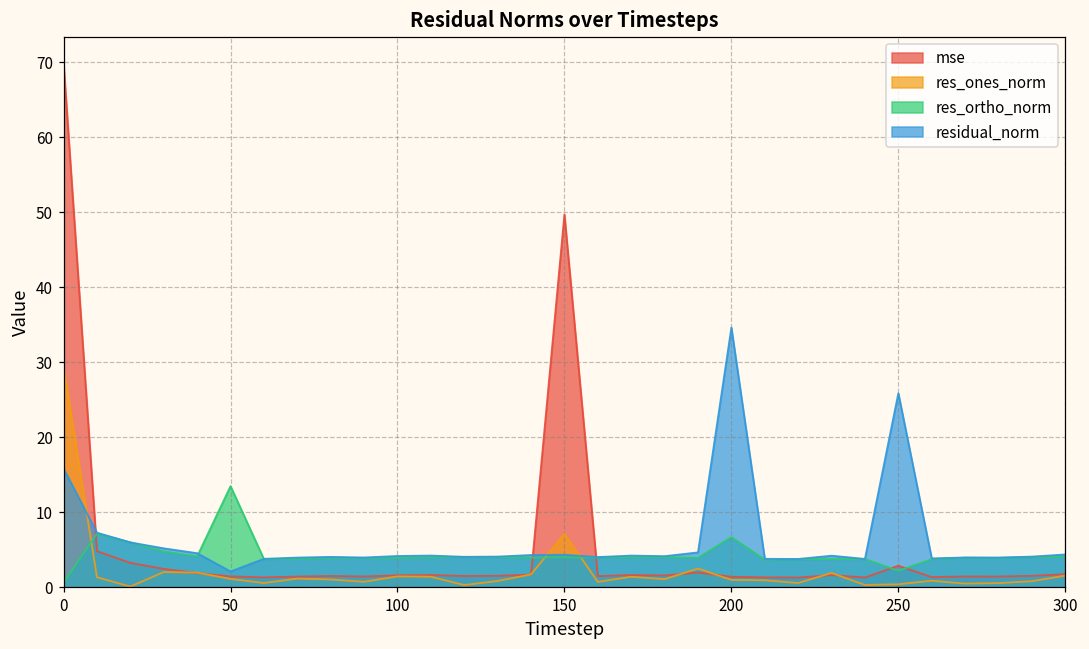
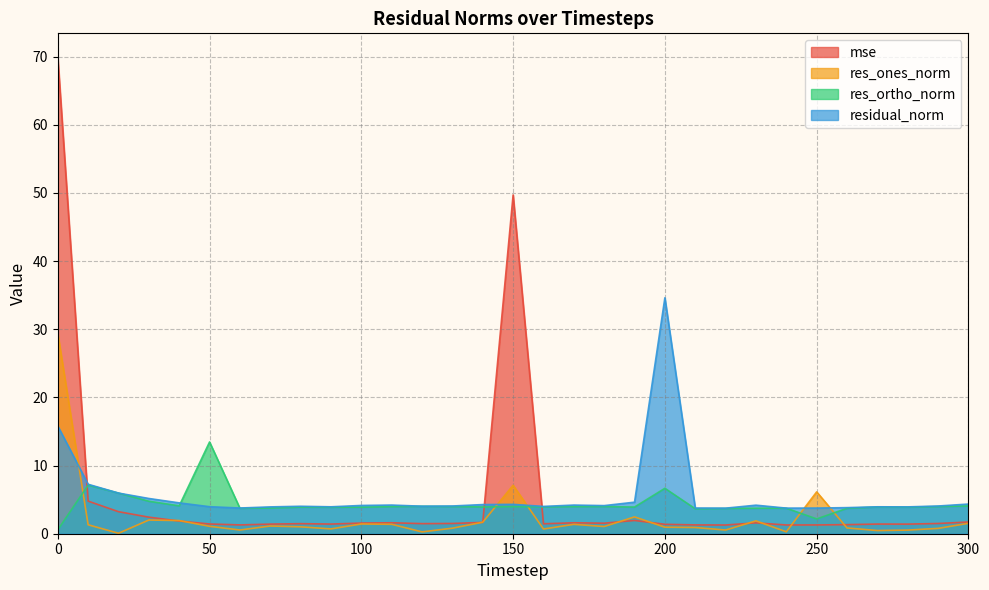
residual_norm, 50: 2 -> 4
mse, 250: 3 -> 1
res_ones_norm, 250: 0 -> 6
residual_norm, 250: 26 -> 4
